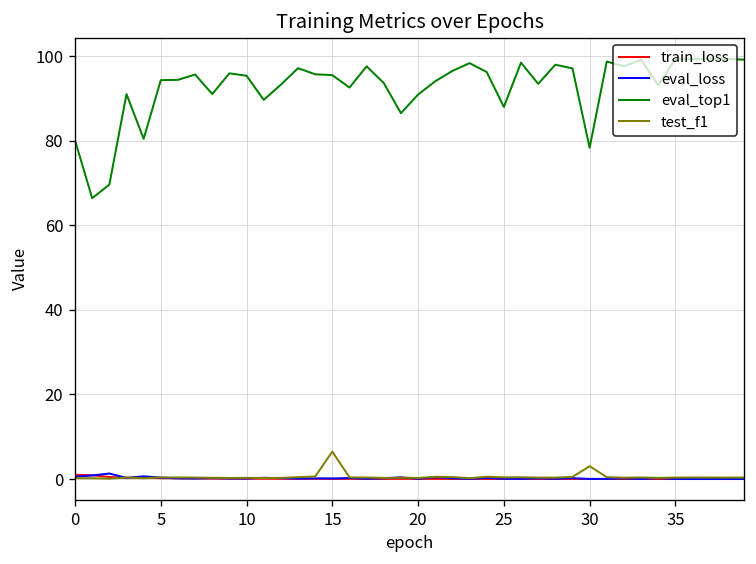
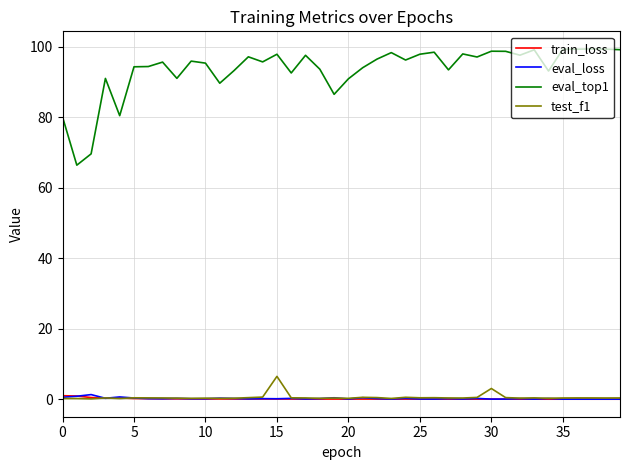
eval_top1, 15: 95 -> 98
eval_top1, 25: 88 -> 98
eval_top1, 30: 78 -> 99
